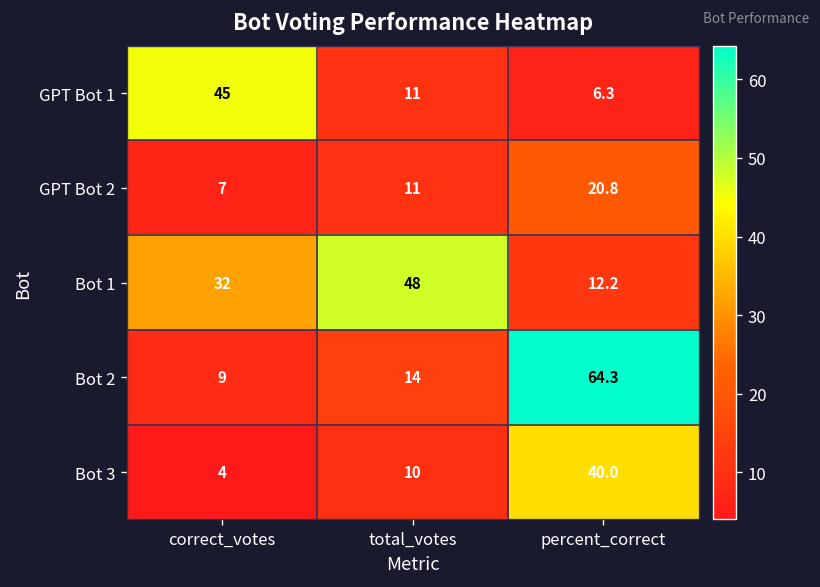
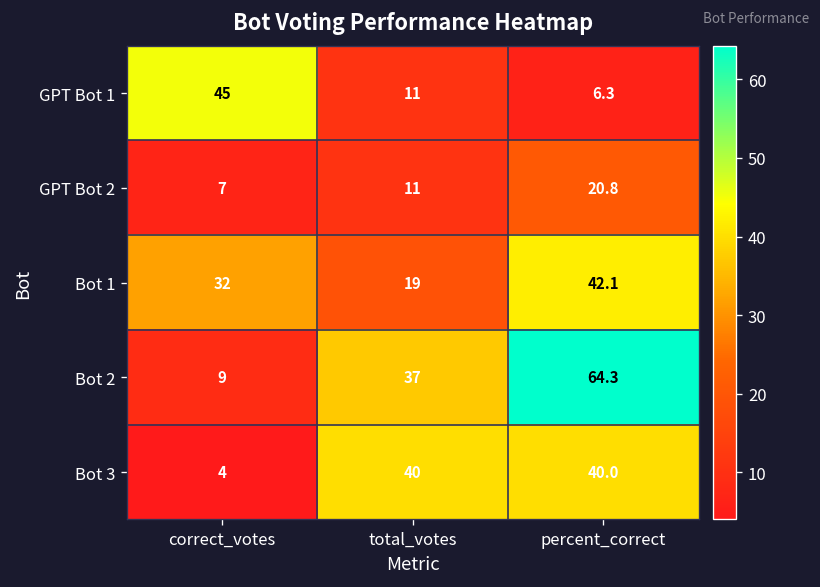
Bot 1, total_votes: 48 -> 19
Bot 1, percent_correct: 12.2 -> 42.1
Bot 2, total_votes: 14 -> 37
Bot 3, total_votes: 10 -> 40
